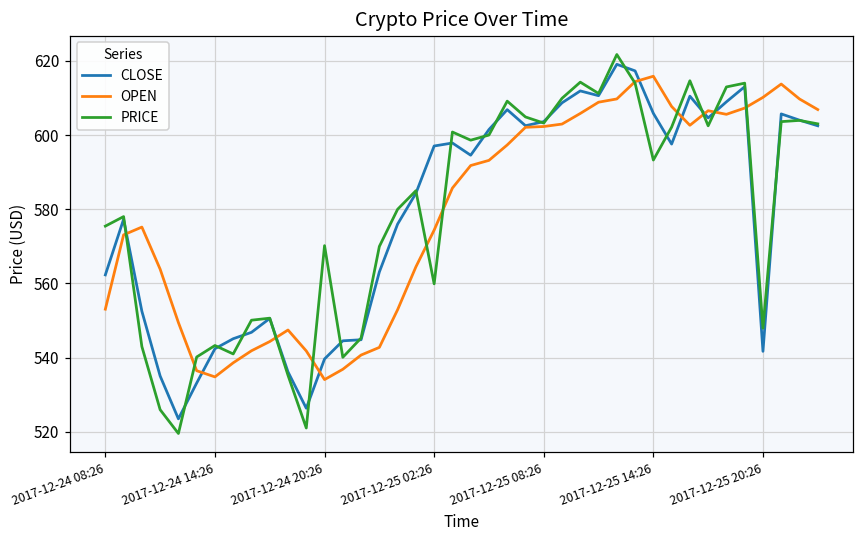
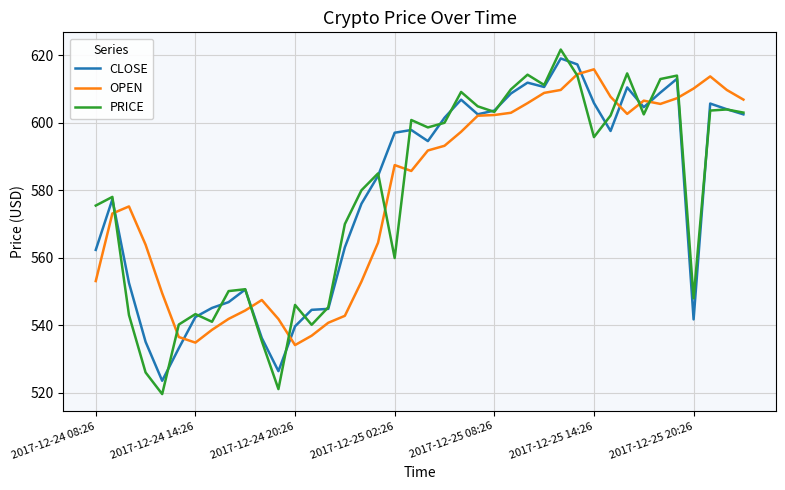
PRICE, 2017-12-24 20:26: 570 -> 546
OPEN, 2017-12-25 02:26: 574 -> 587
PRICE, 2017-12-25 14:26: 593 -> 596
